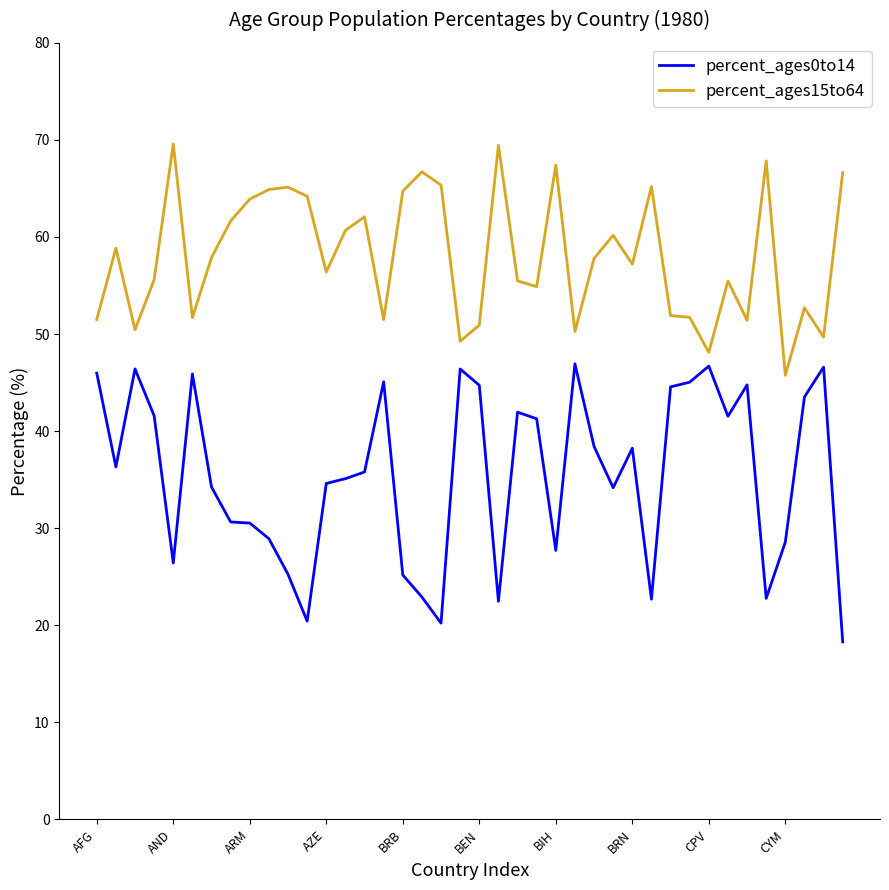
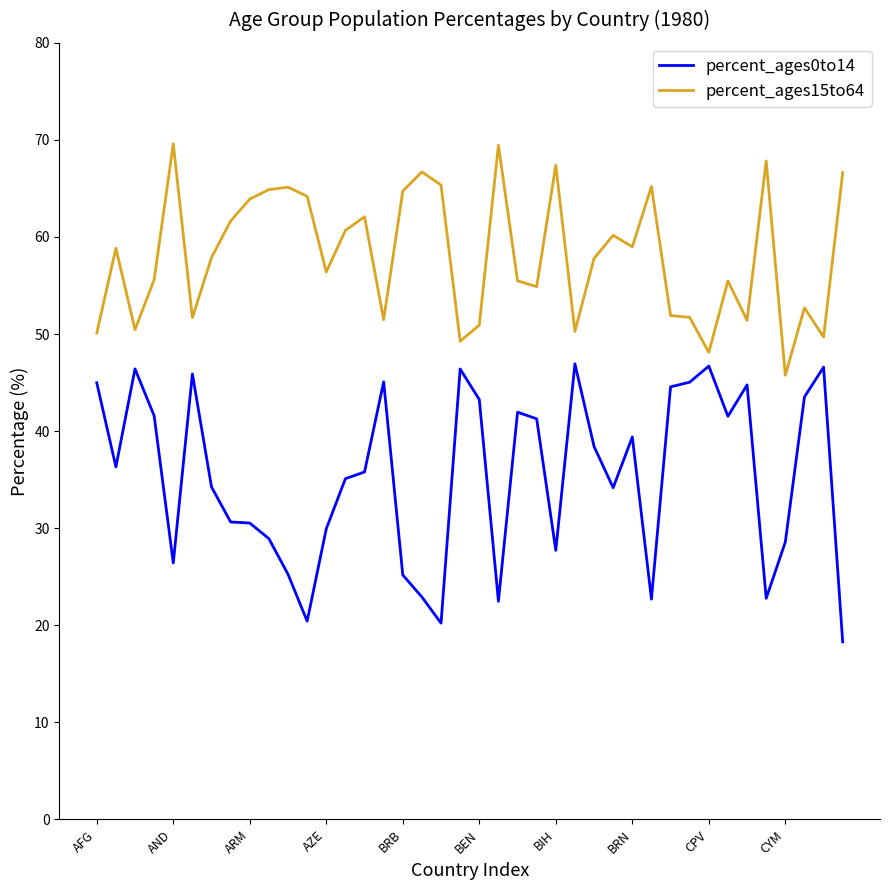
percent_ages0to14, AFG: 46 -> 45
percent_ages15to64, AFG: 52 -> 50
percent_ages0to14, AZE: 35 -> 30
percent_ages0to14, BEN: 45 -> 43
percent_ages0to14, BRN: 38 -> 39
percent_ages15to64, BRN: 57 -> 59
